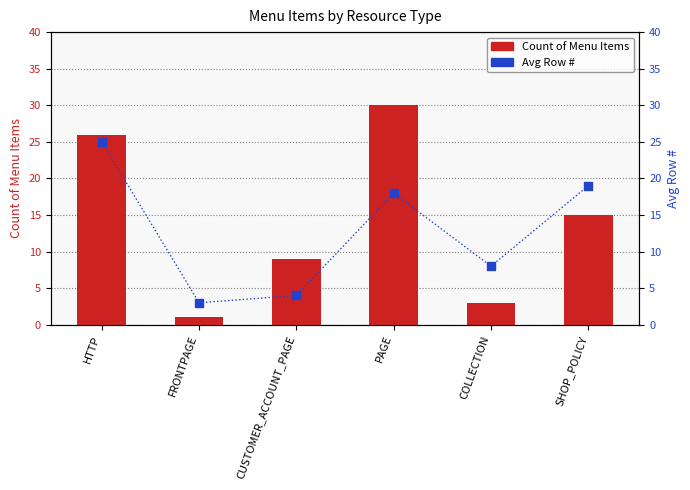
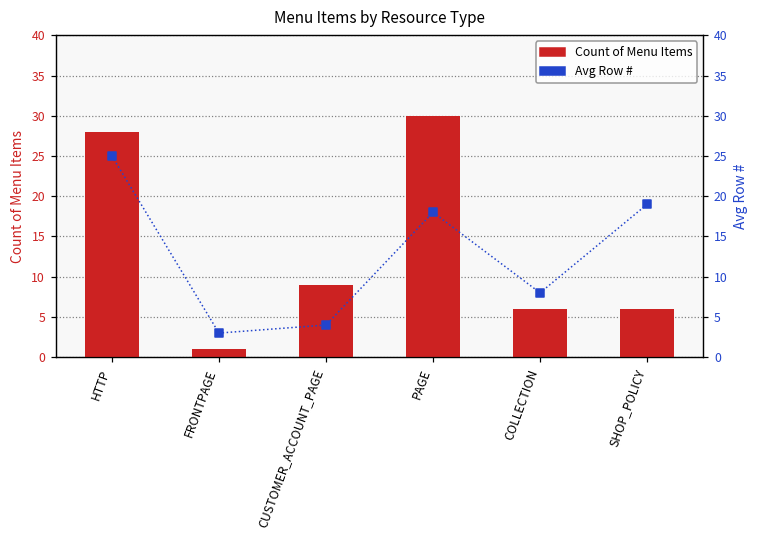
Count of Menu Items, HTTP: 26 -> 28
Count of Menu Items, COLLECTION: 3 -> 6
Count of Menu Items, SHOP_POLICY: 15 -> 6
